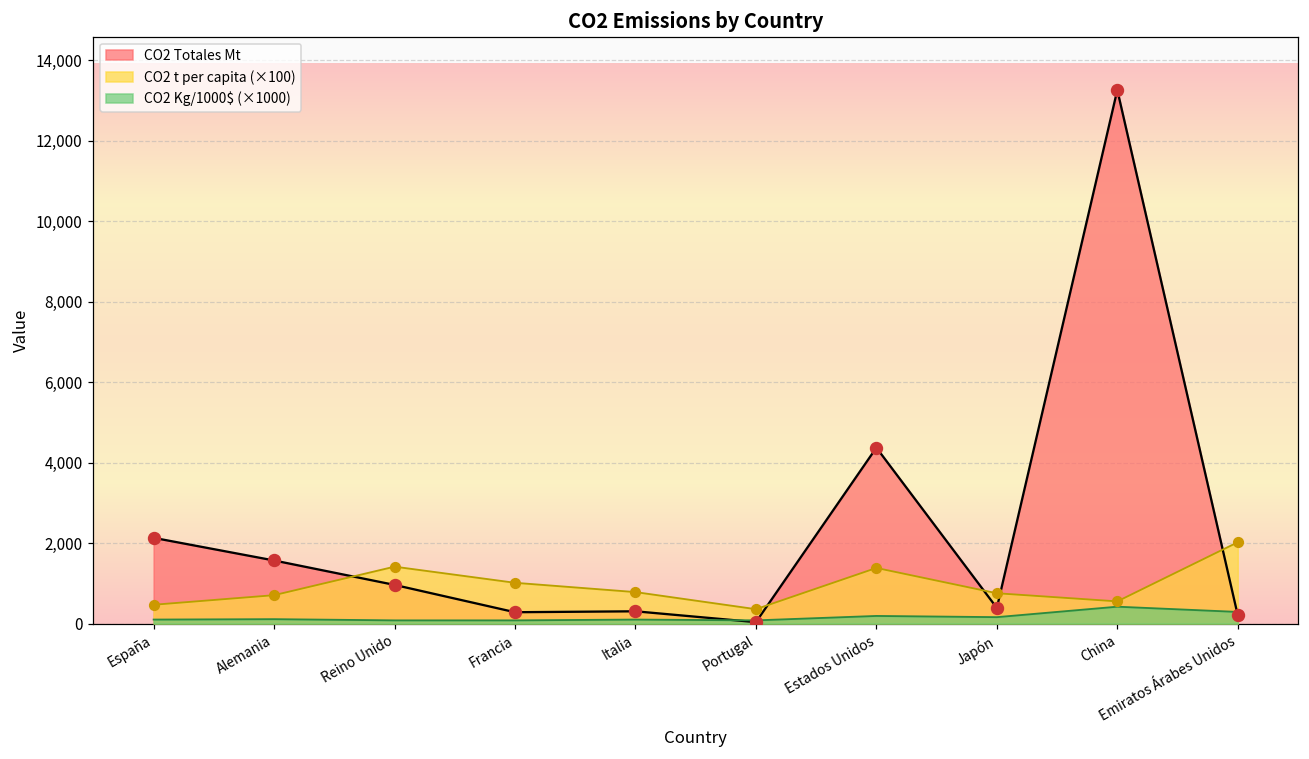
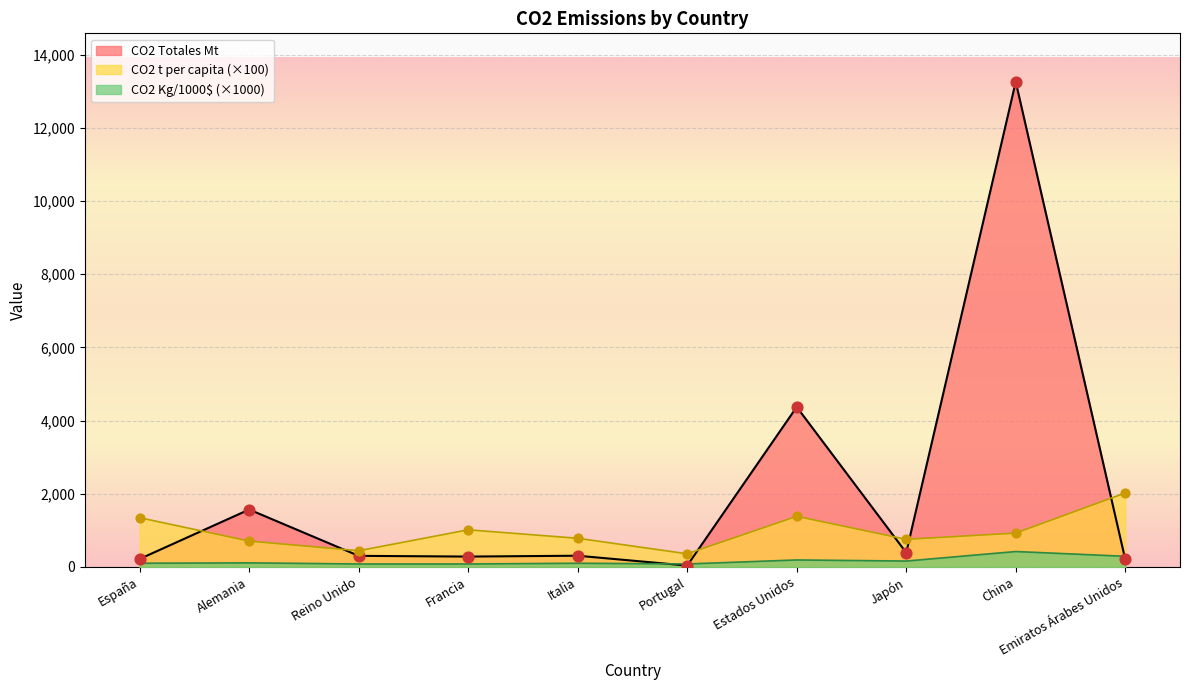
CO2 Totales Mt, España: 2,100 -> 200
CO2 t per capita (×100), España: 500 -> 1,300
CO2 Totales Mt, Reino Unido: 1,000 -> 300
CO2 t per capita (×100), Reino Unido: 1,400 -> 400
CO2 t per capita (×100), China: 600 -> 900
